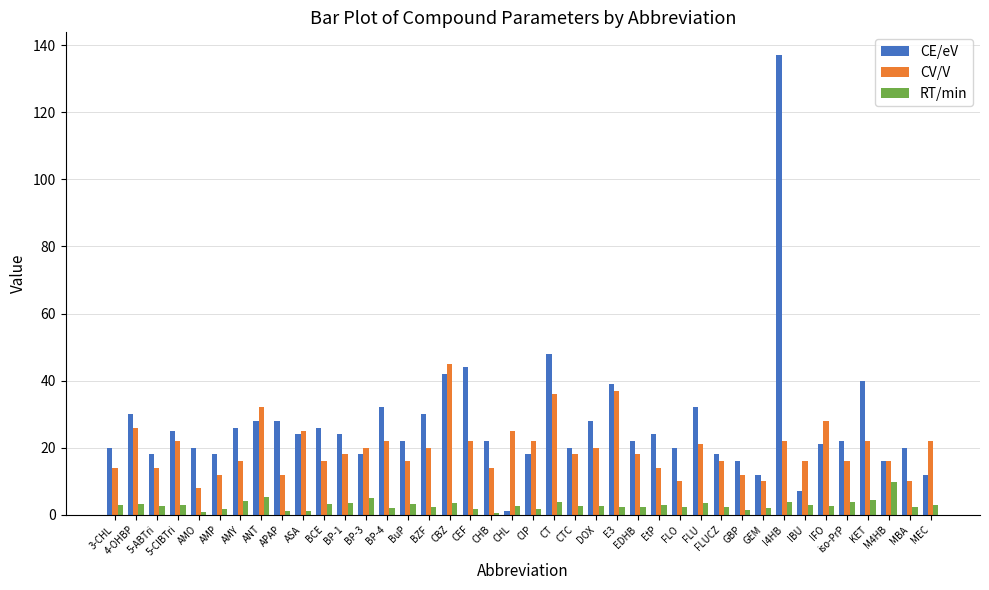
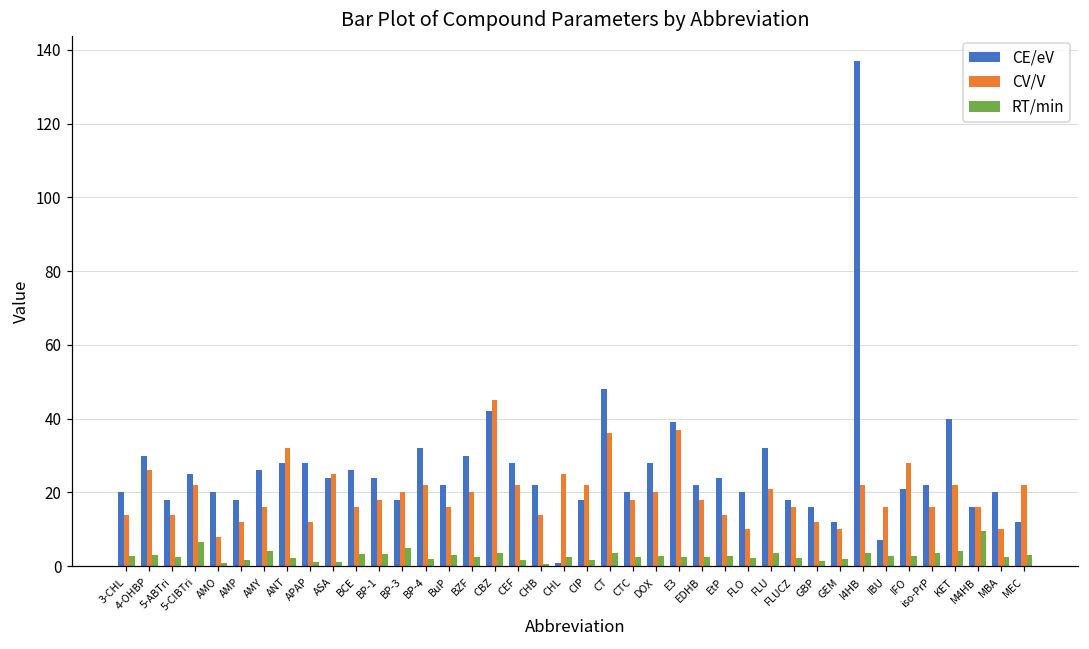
RT/min, 5-CIBTri: 3 -> 7
RT/min, ANT: 5 -> 2
CE/eV, CEF: 44 -> 28
